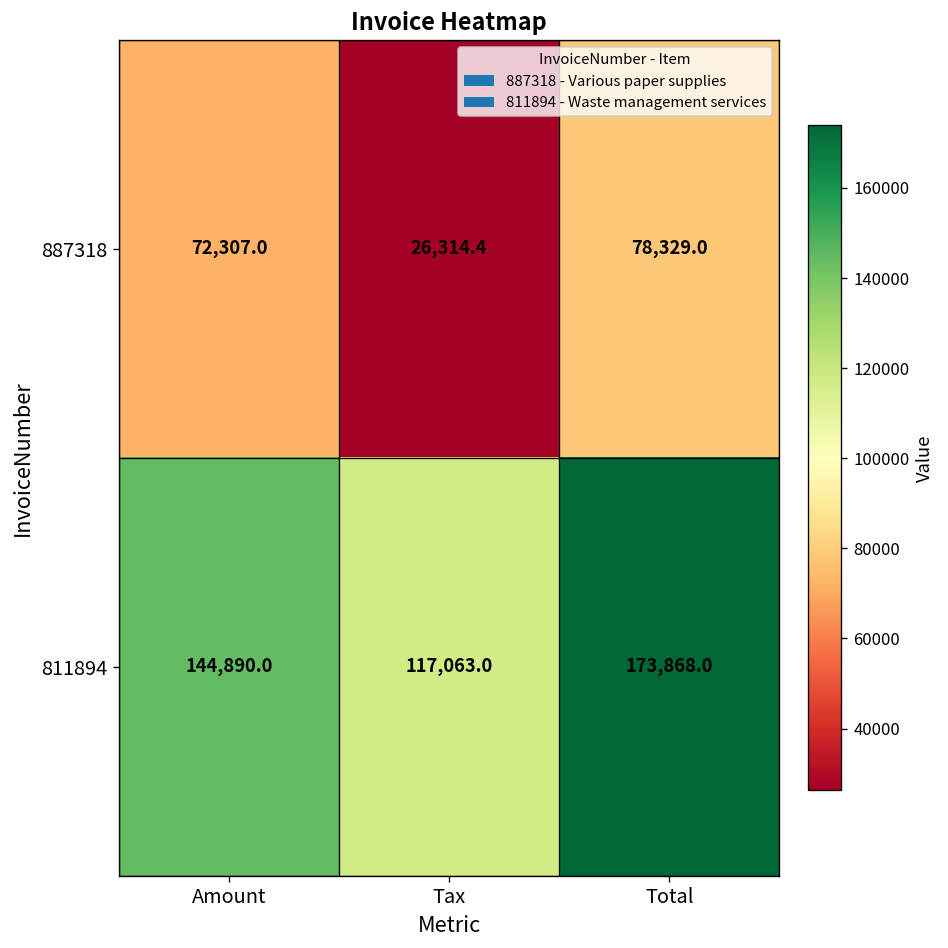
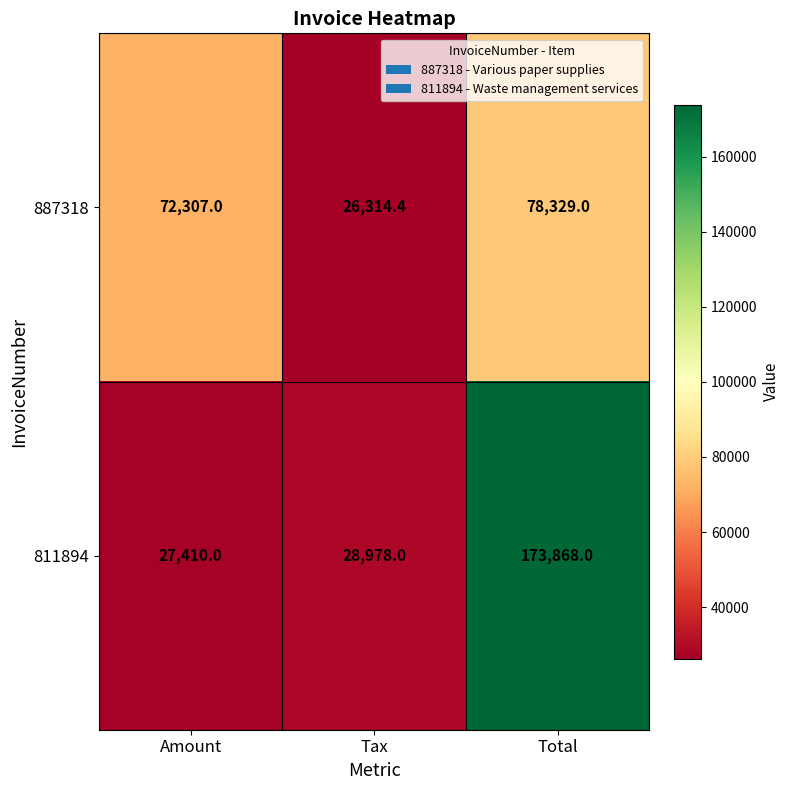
811894, Amount: 144,890.0 -> 27,410.0
811894, Tax: 117,063.0 -> 28,978.0
